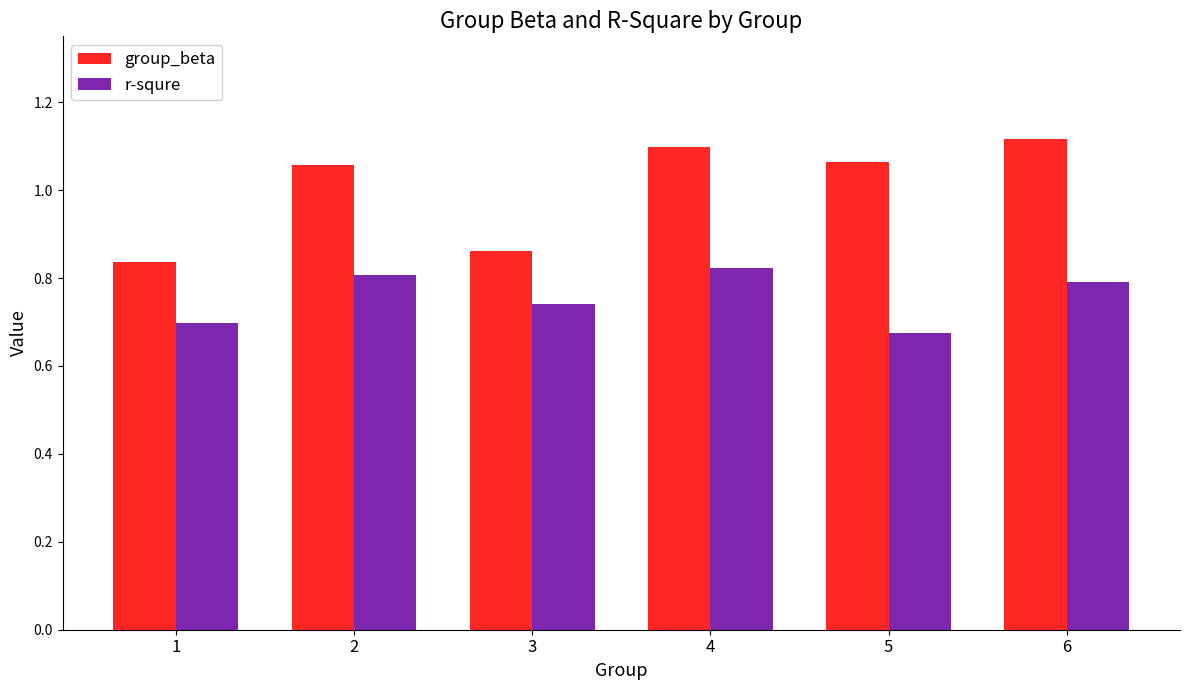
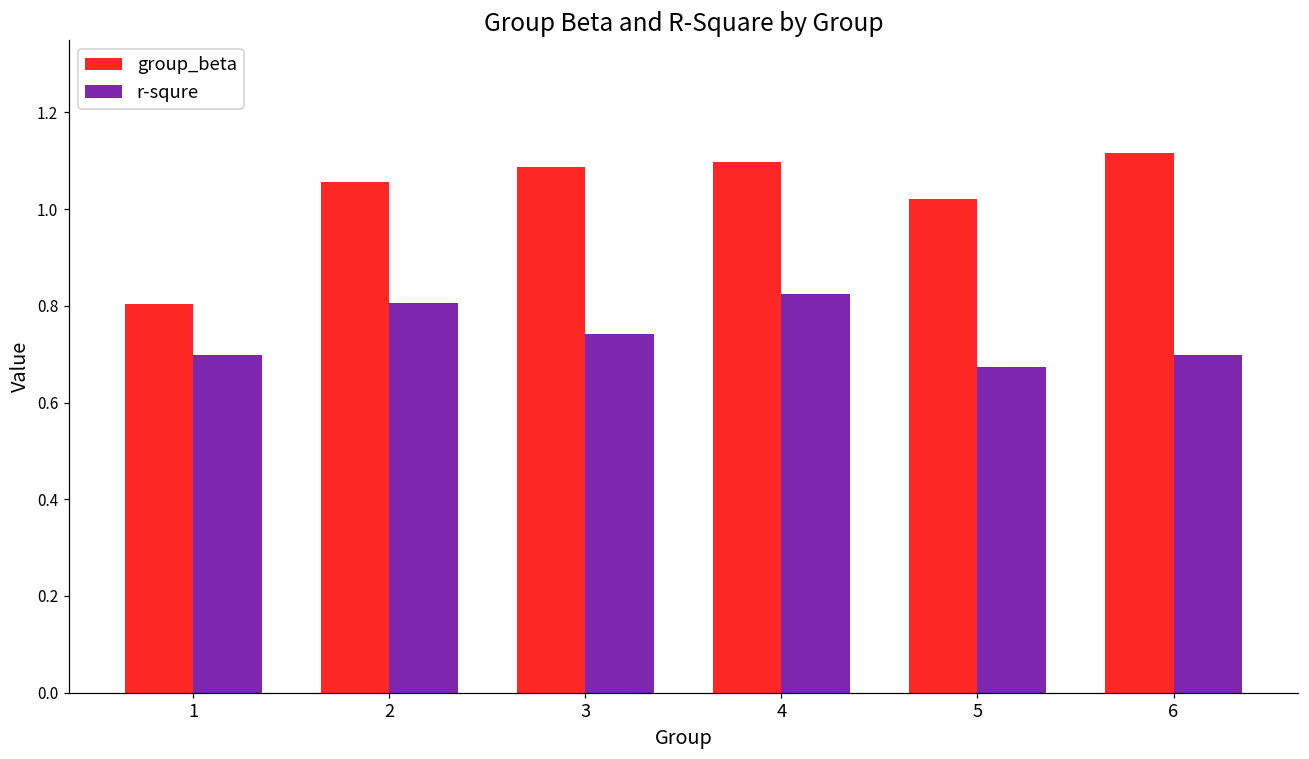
group_beta, 1: 0.84 -> 0.80
group_beta, 3: 0.86 -> 1.09
group_beta, 5: 1.06 -> 1.02
r-squre, 6: 0.79 -> 0.70
